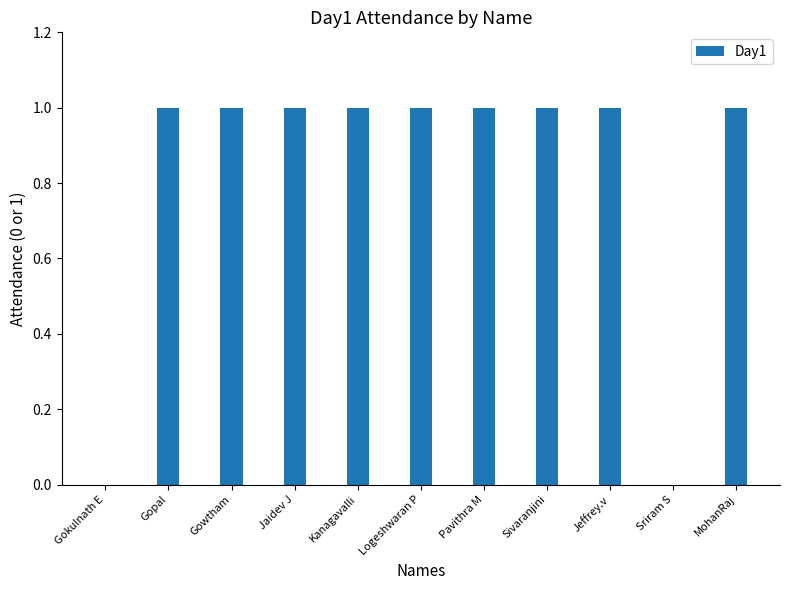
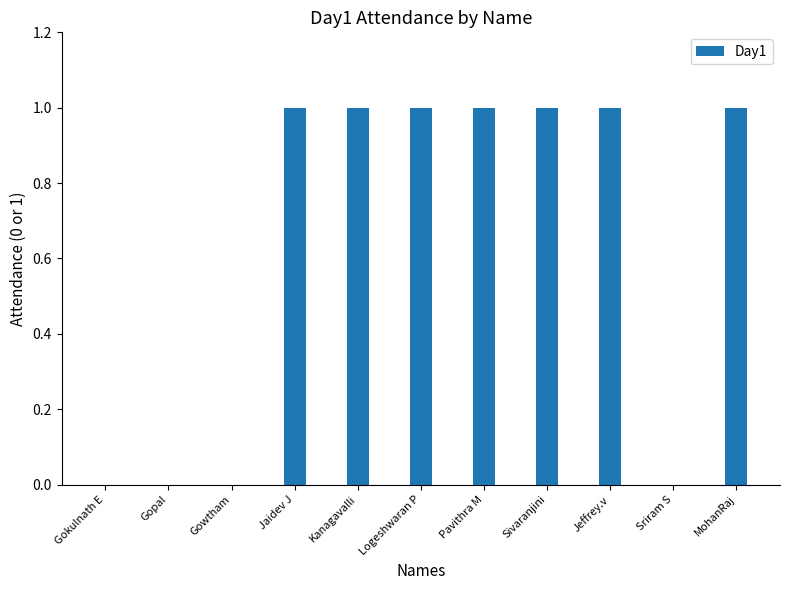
Gopal: 1 -> 0
Gowtham: 1 -> 0
